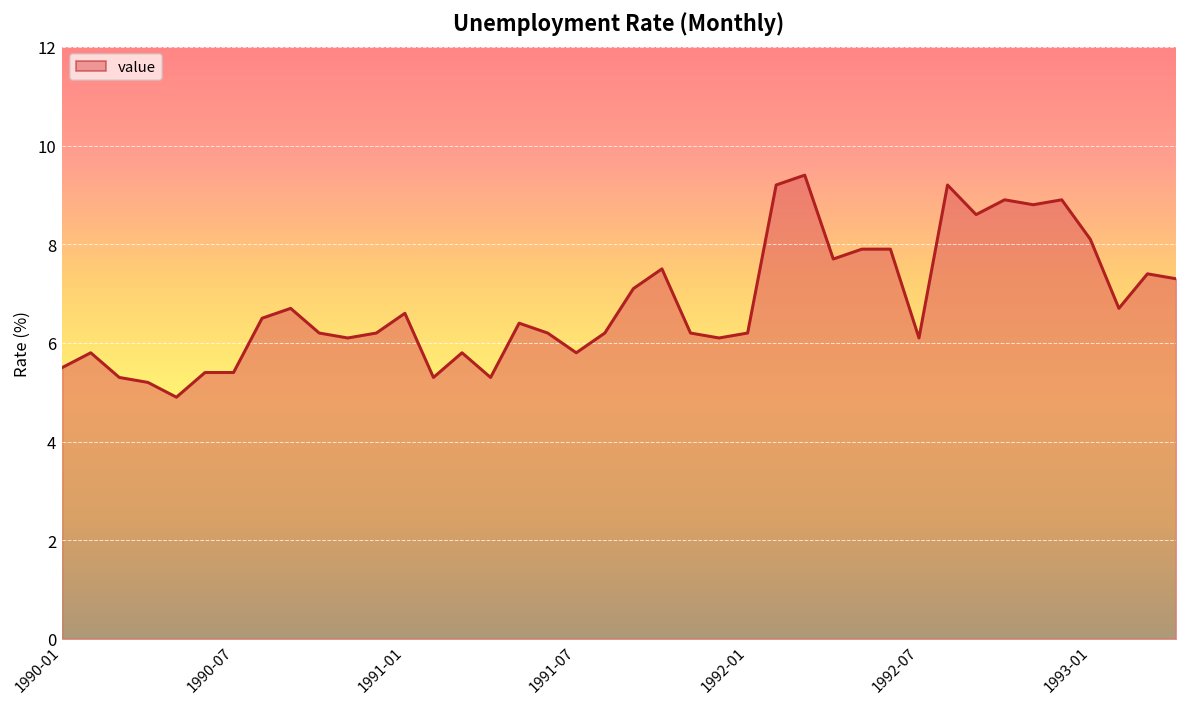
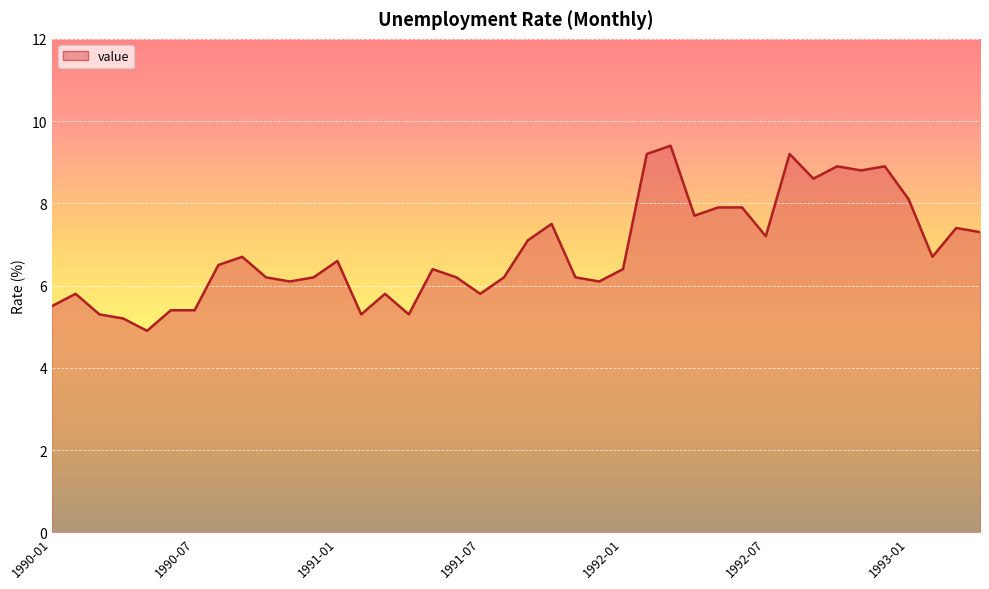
1992-01: 6.2 -> 6.4
1992-07: 6.1 -> 7.2
